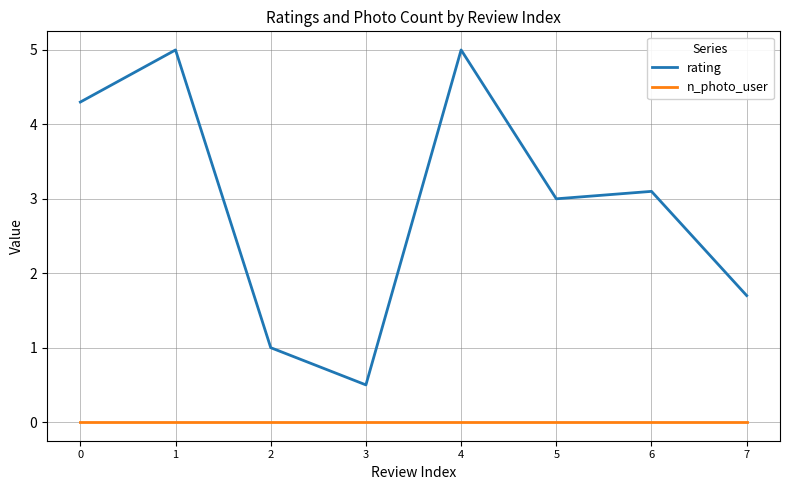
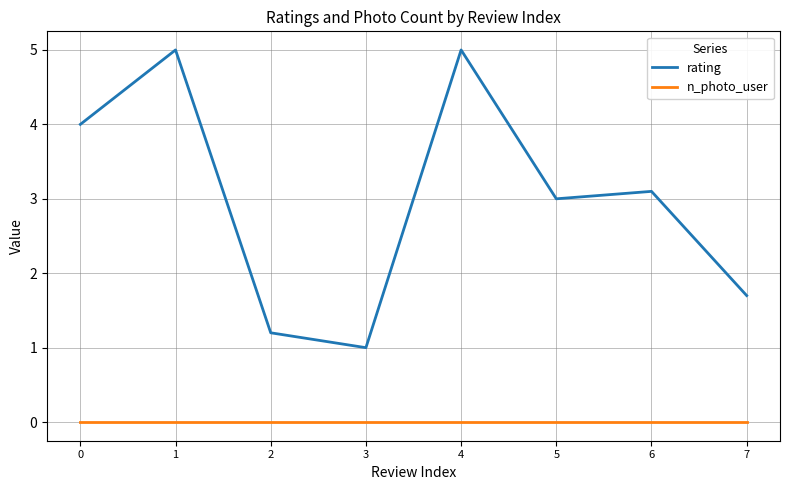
rating, 0: 4.3 -> 4.0
rating, 2: 1.0 -> 1.2
rating, 3: 0.5 -> 1.0
